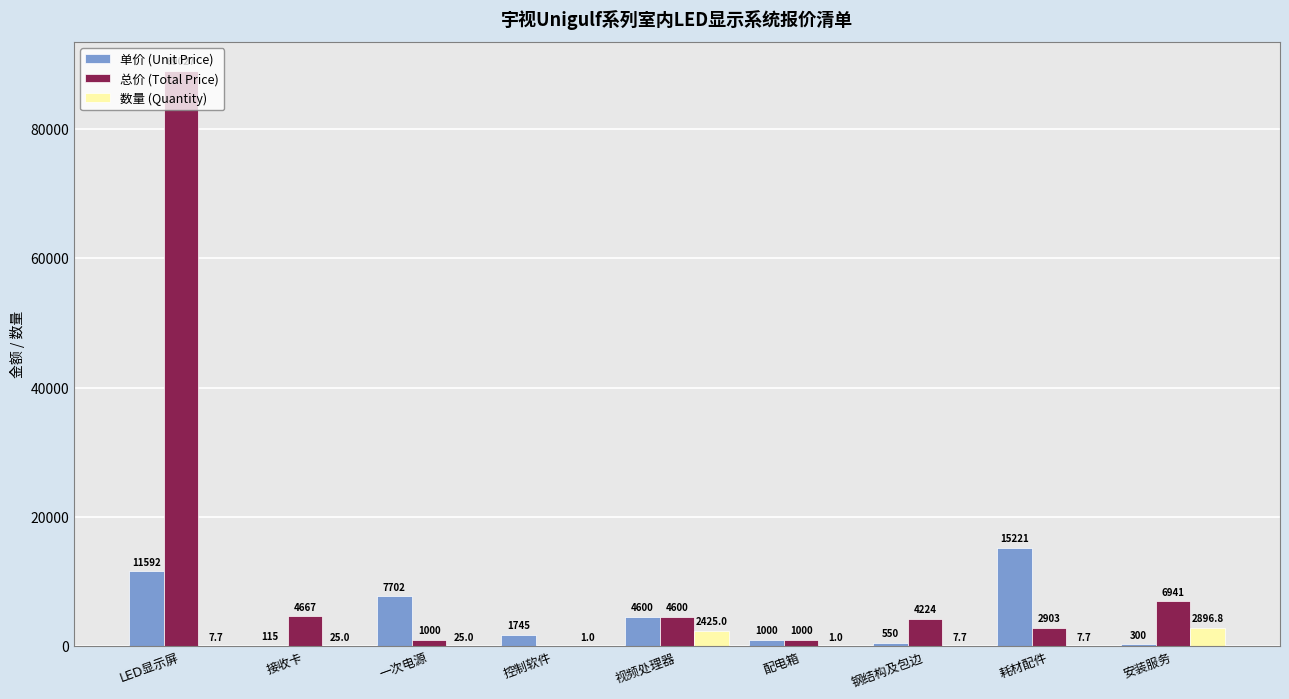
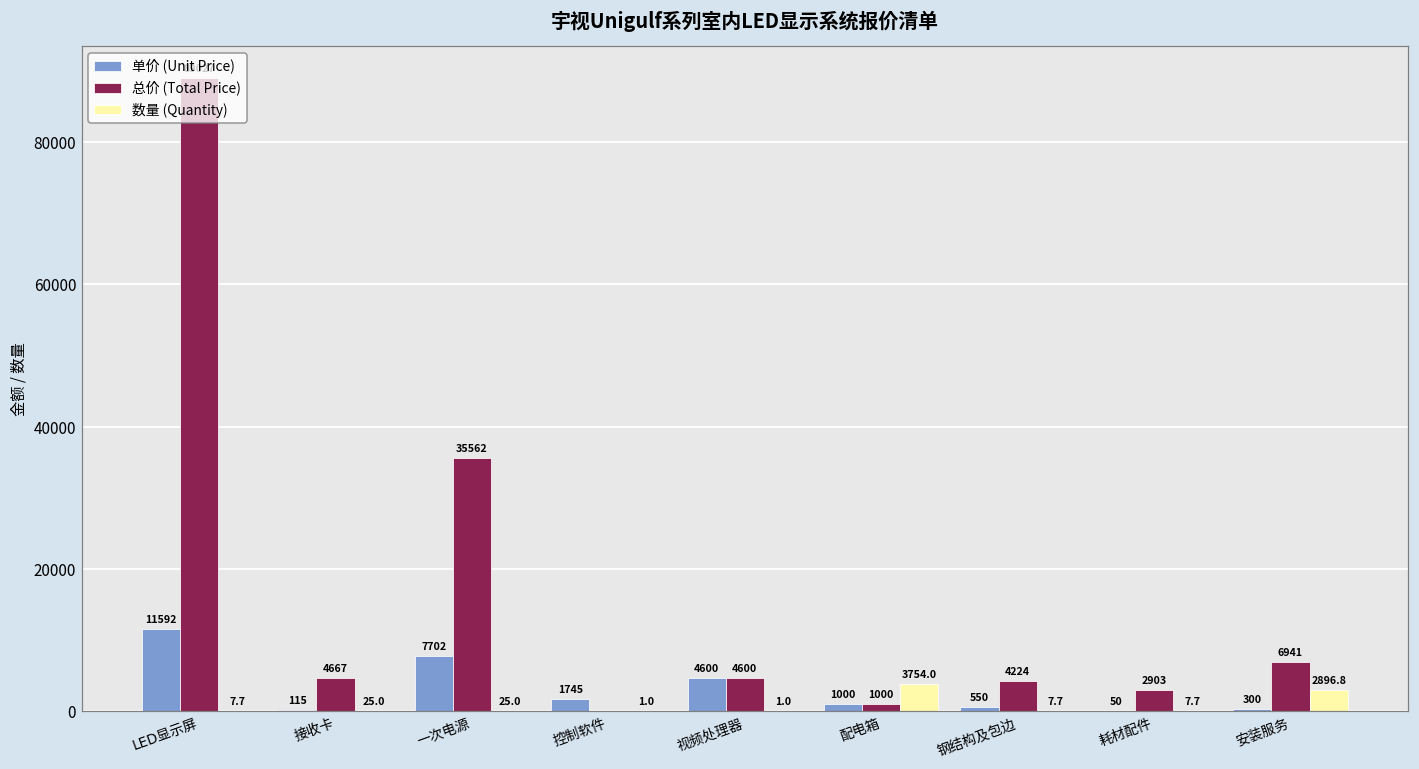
总价 (Total Price), 一次电源: 1000 -> 35562
数量 (Quantity), 视频处理器: 2425.0 -> 1.0
数量 (Quantity), 配电箱: 1.0 -> 3754.0
单价 (Unit Price), 耗材配件: 15221 -> 50
